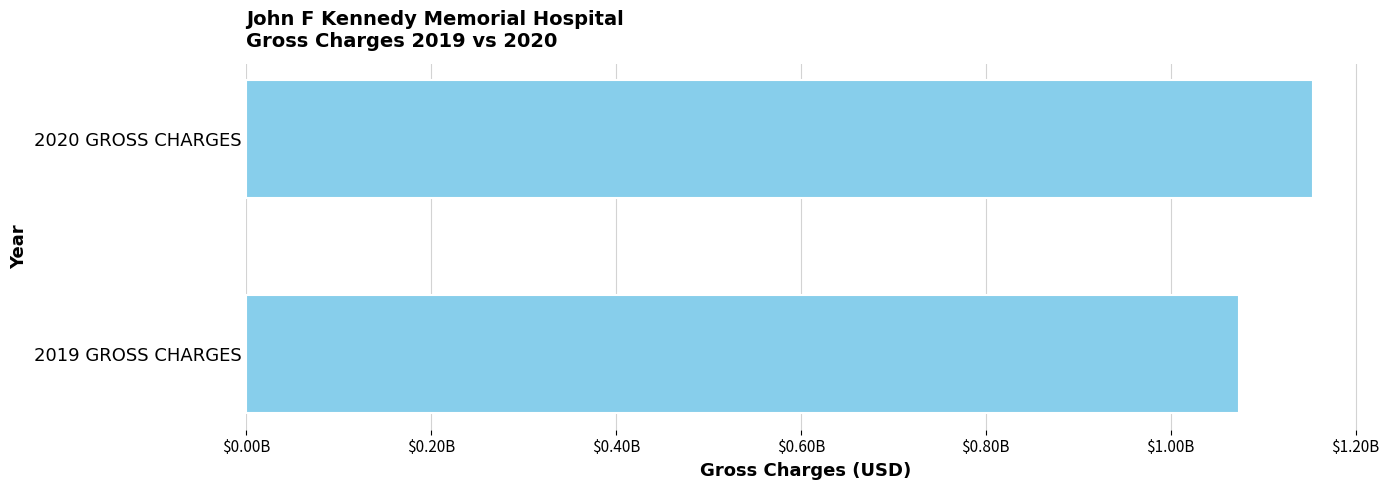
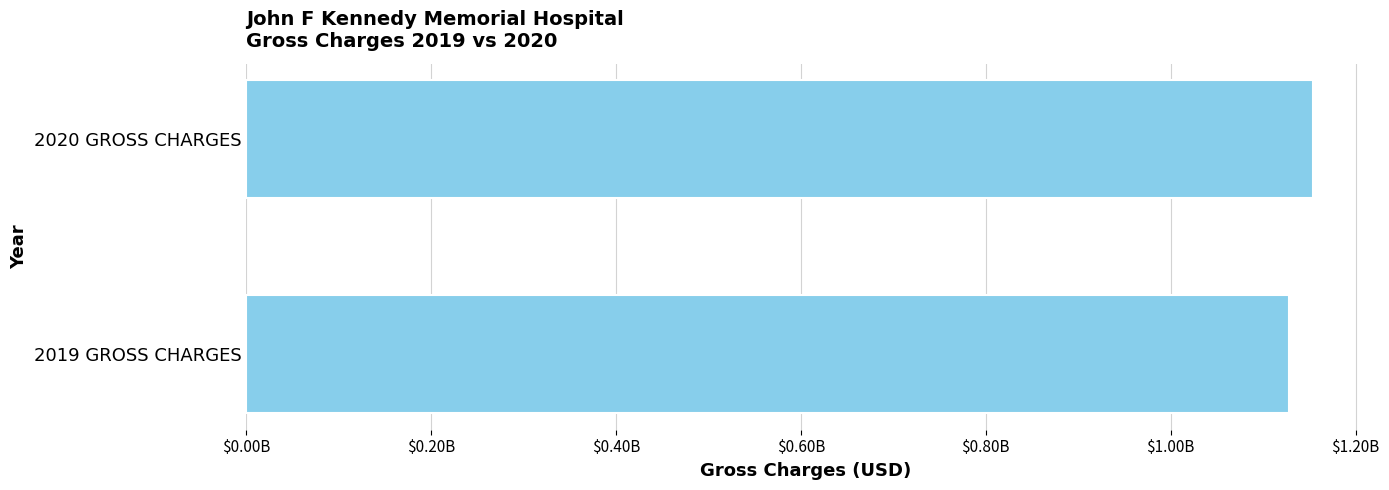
2019 GROSS CHARGES: $1070000000 -> $1130000000
